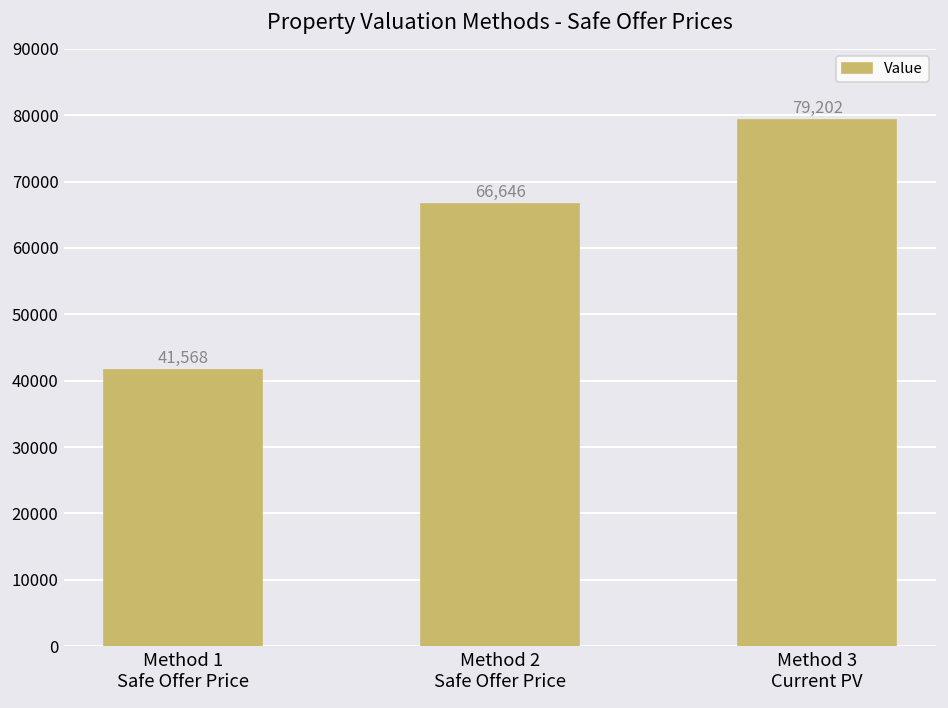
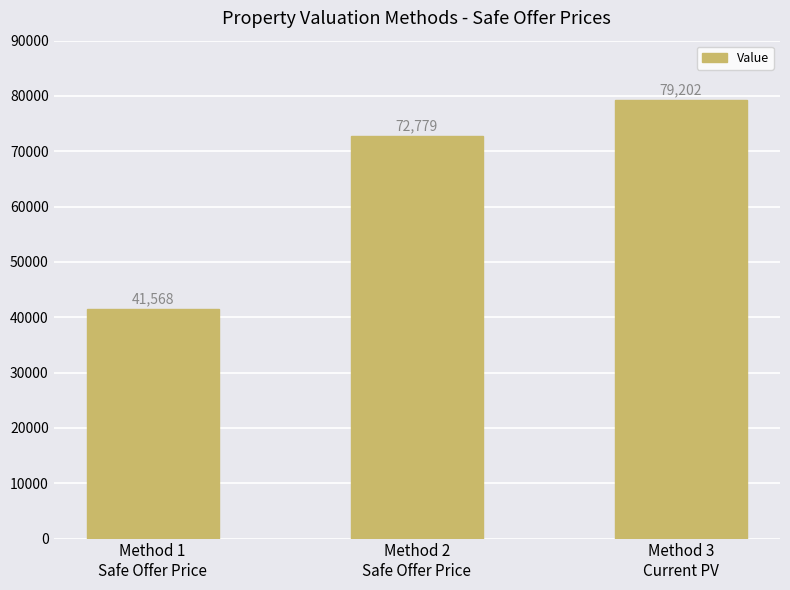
Method 2 Safe Offer Price: 66,646 -> 72,779
